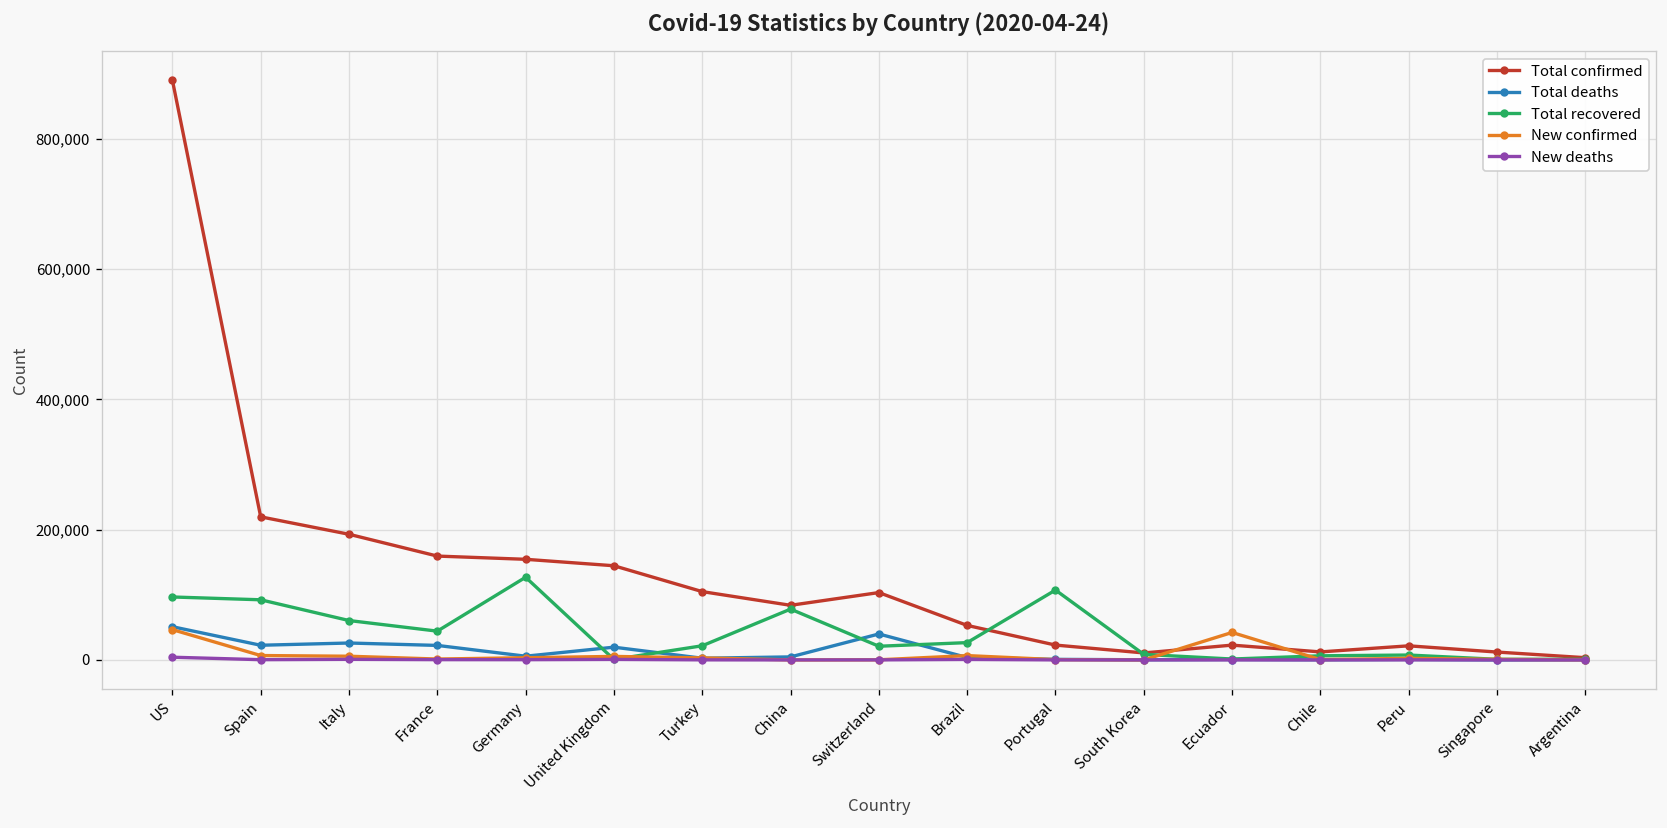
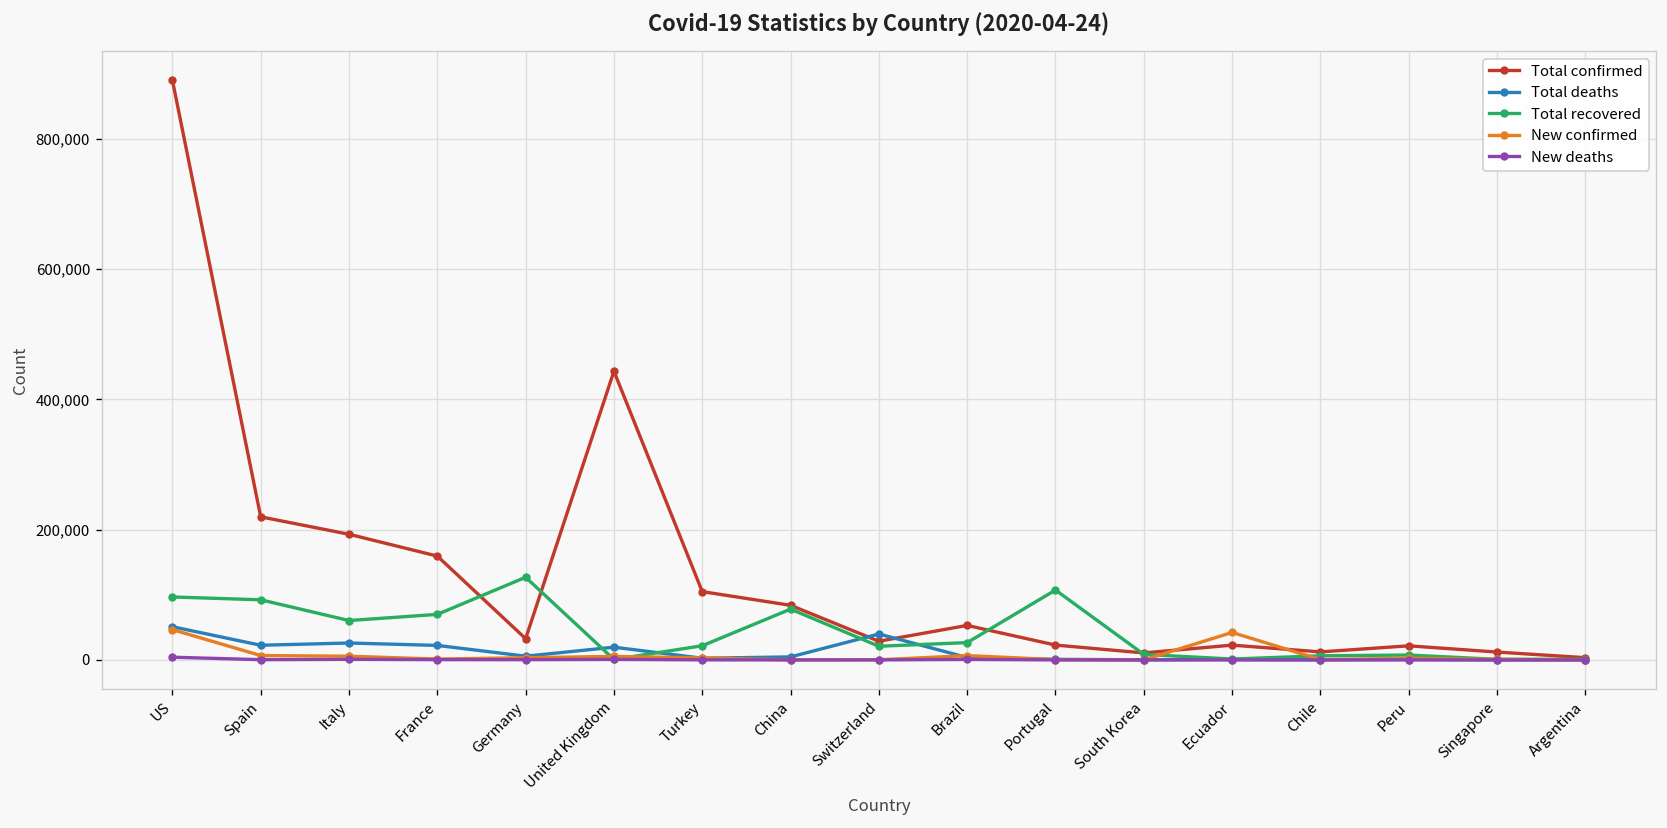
Total recovered, France: 40,000 -> 70,000
Total confirmed, Germany: 150,000 -> 30,000
Total confirmed, United Kingdom: 140,000 -> 440,000
Total confirmed, Switzerland: 100,000 -> 30,000
